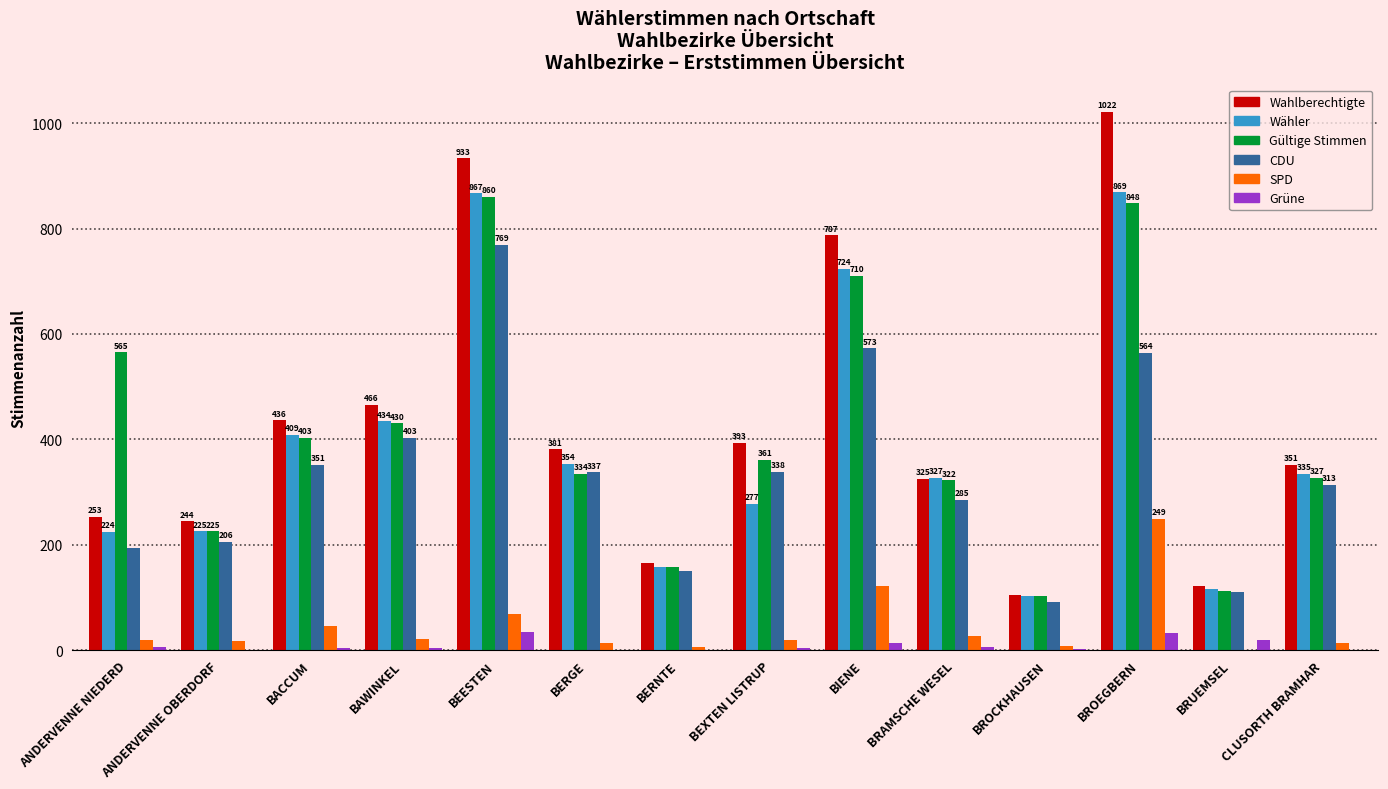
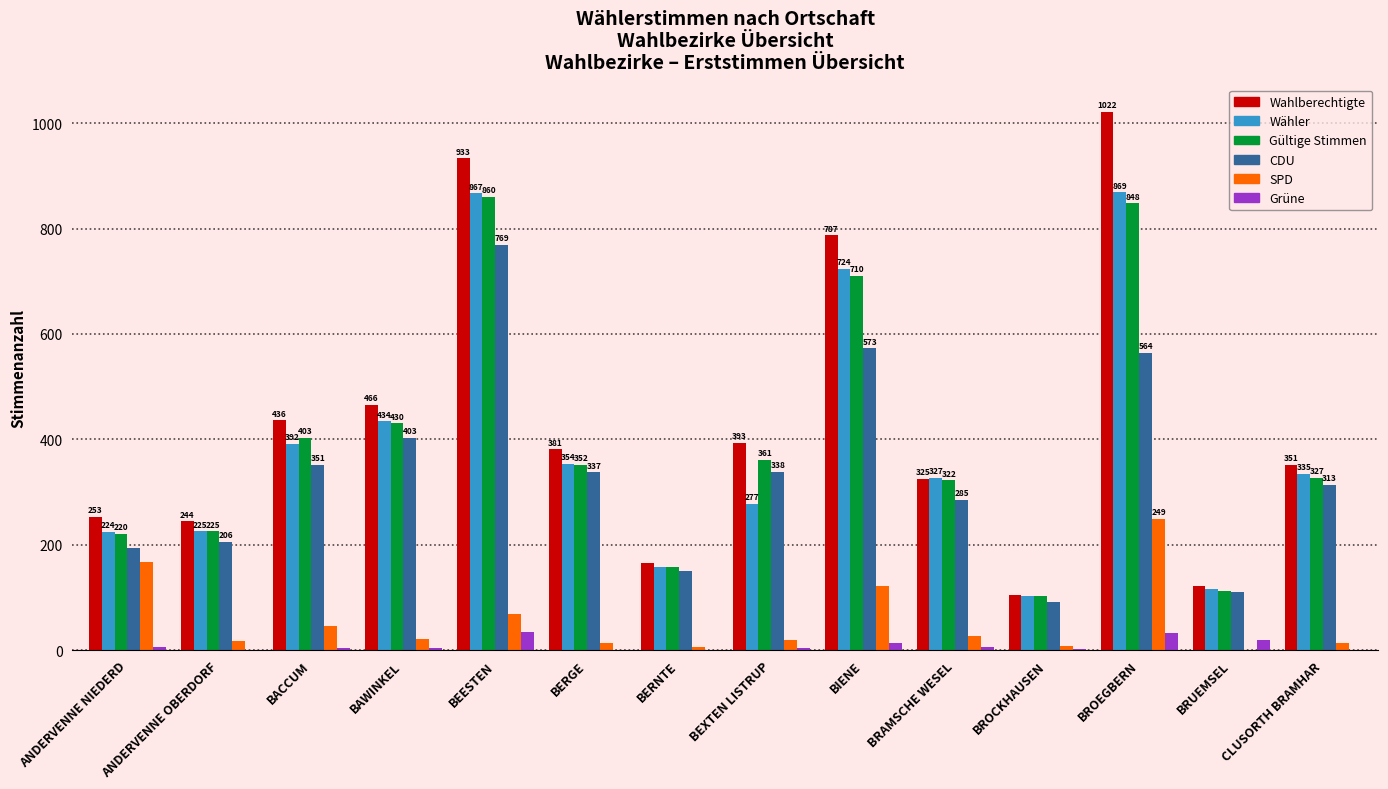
Gültige Stimmen, ANDERVENNE NIEDERD: 565 -> 220
SPD, ANDERVENNE NIEDERD: 20 -> 170
Wähler, BACCUM: 409 -> 392
Gültige Stimmen, BERGE: 334 -> 352
